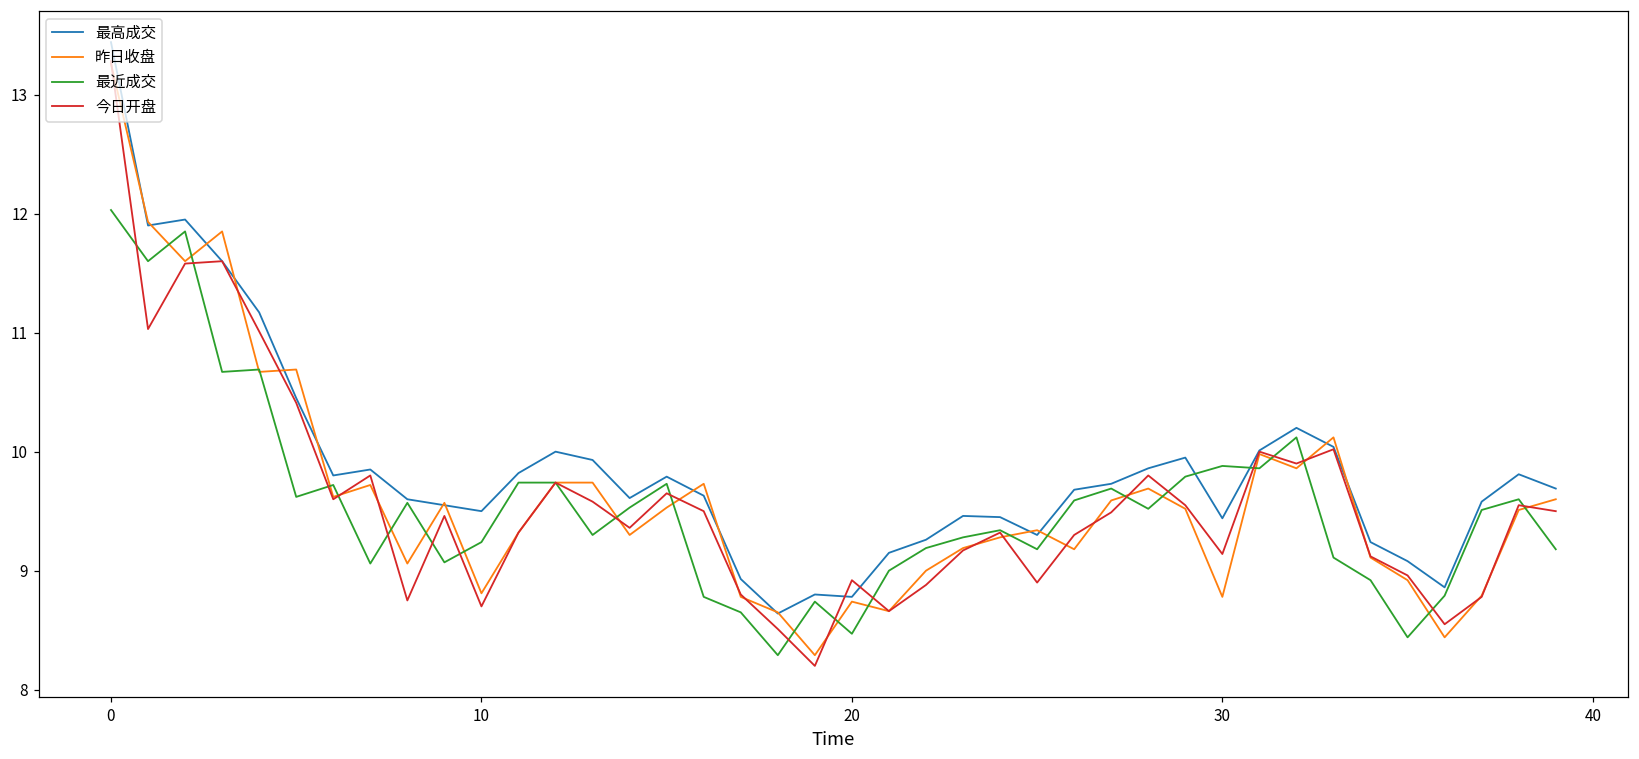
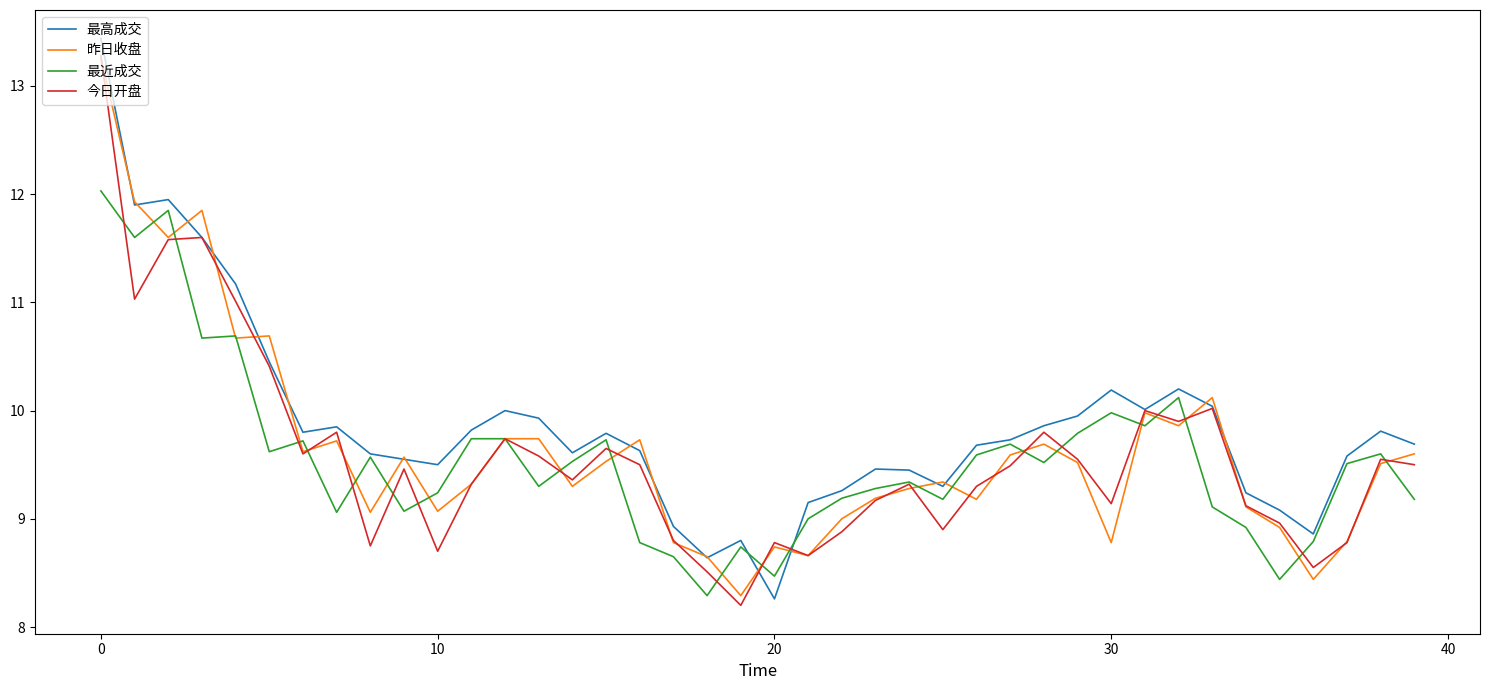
昨日收盘, 10: 8.81 -> 9.07
最高成交, 20: 8.78 -> 8.26
今日开盘, 20: 8.92 -> 8.78
最高成交, 30: 9.44 -> 10.19
最近成交, 30: 9.88 -> 9.98
